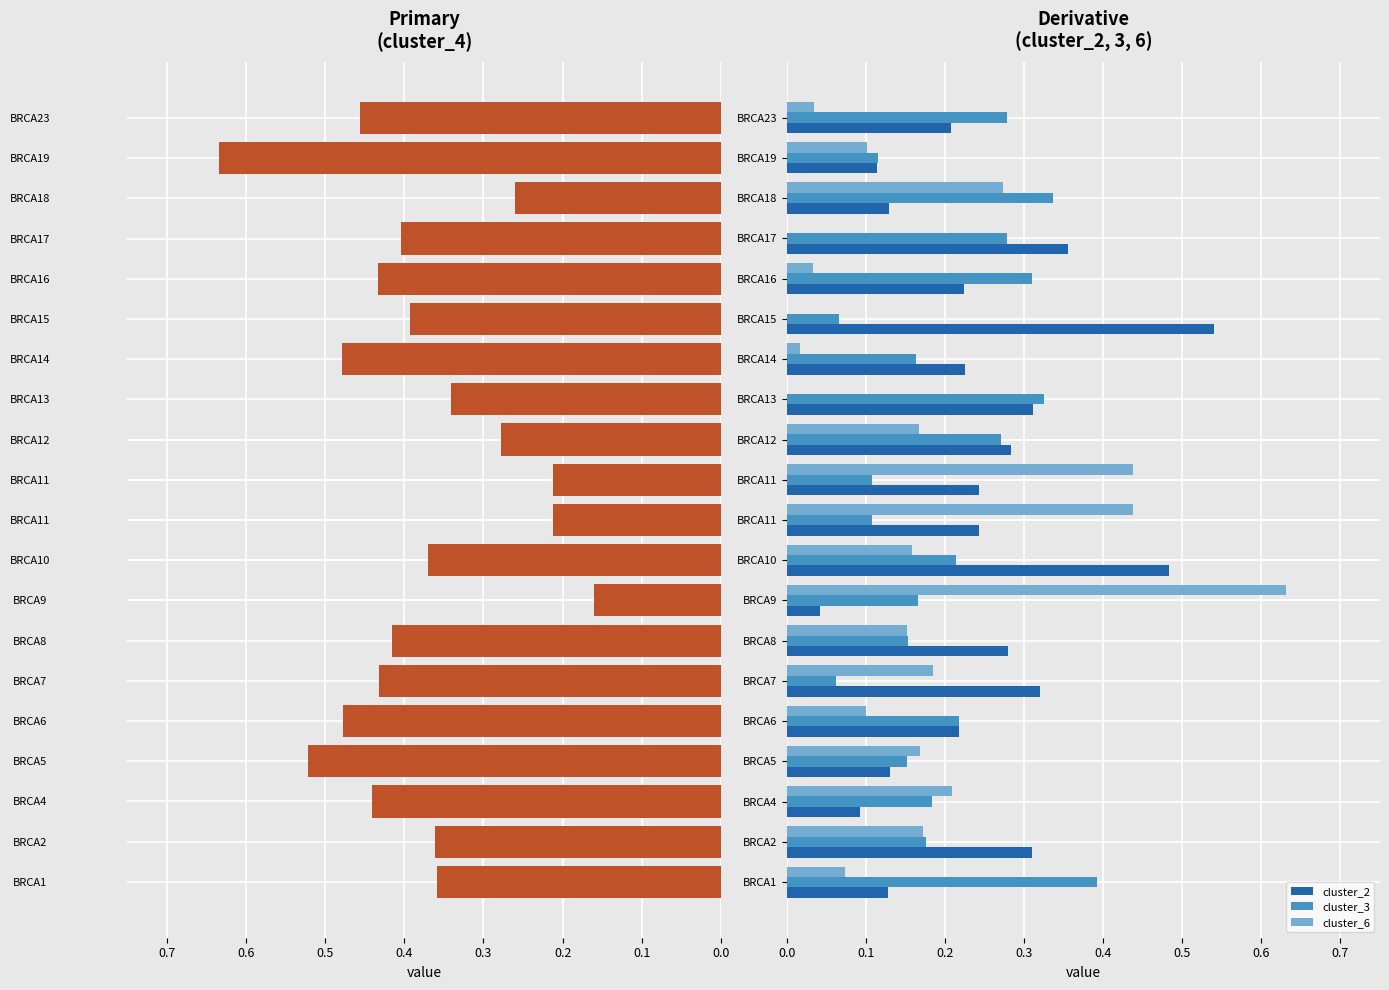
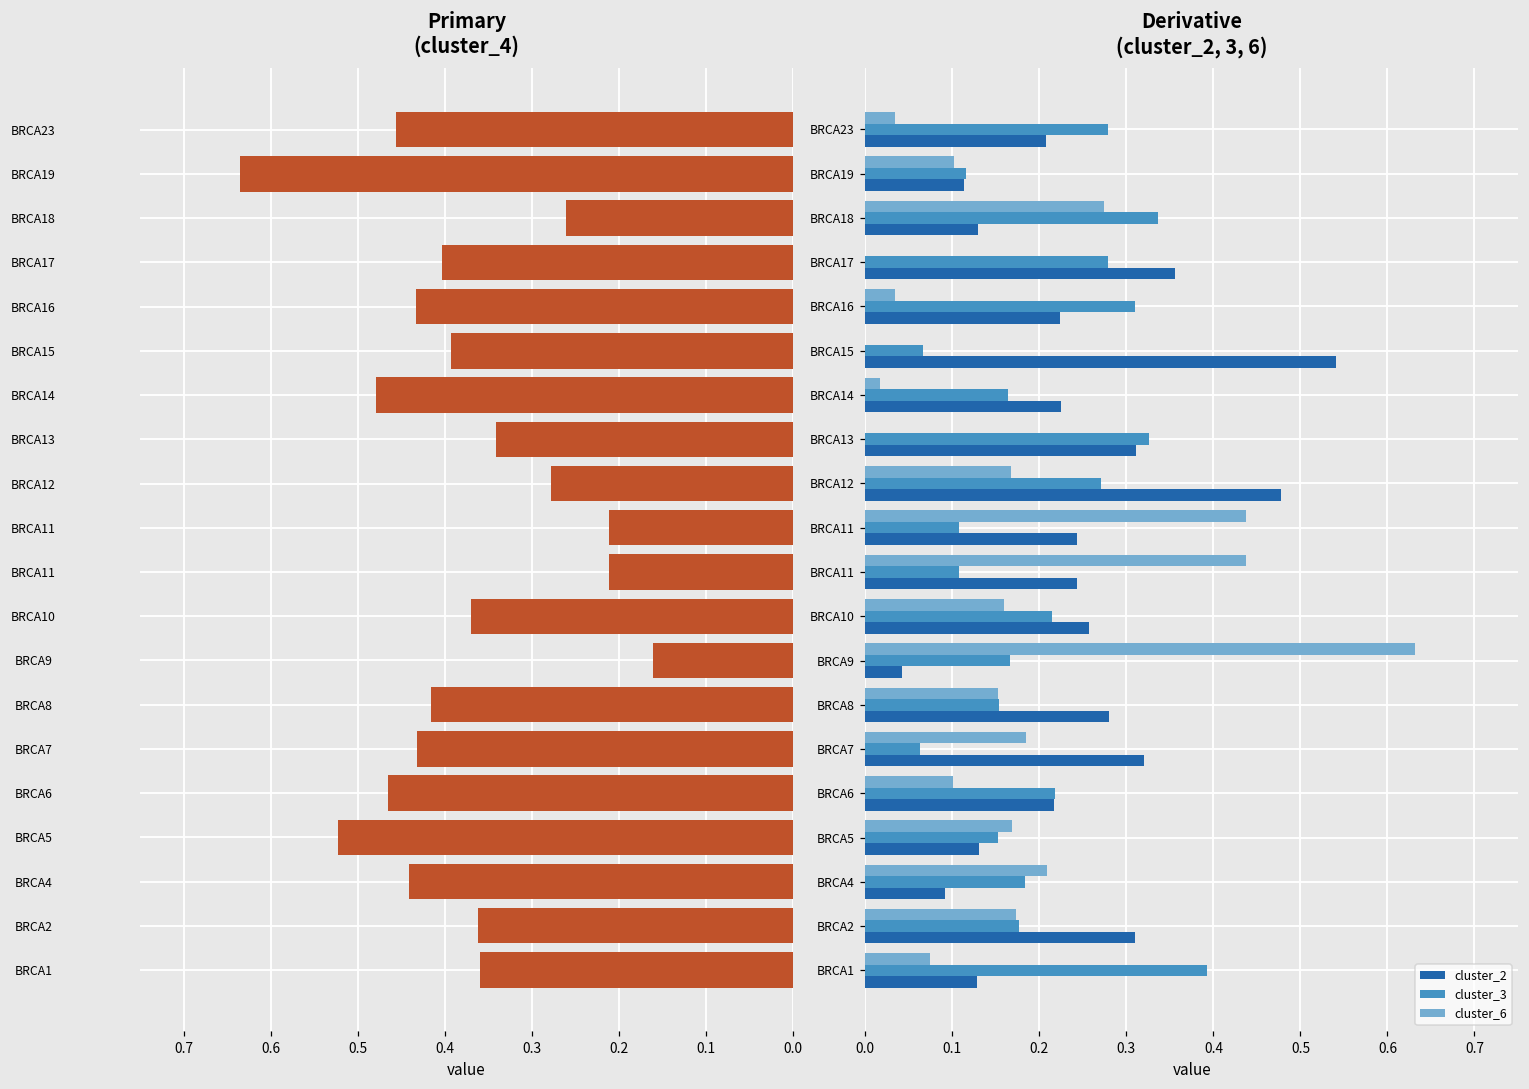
Primary (cluster_4), BRCA6: 0.48 -> 0.46
Derivative (cluster_2, 3, 6), cluster_2, BRCA12: 0.28 -> 0.48
Derivative (cluster_2, 3, 6), cluster_2, BRCA10: 0.48 -> 0.26
